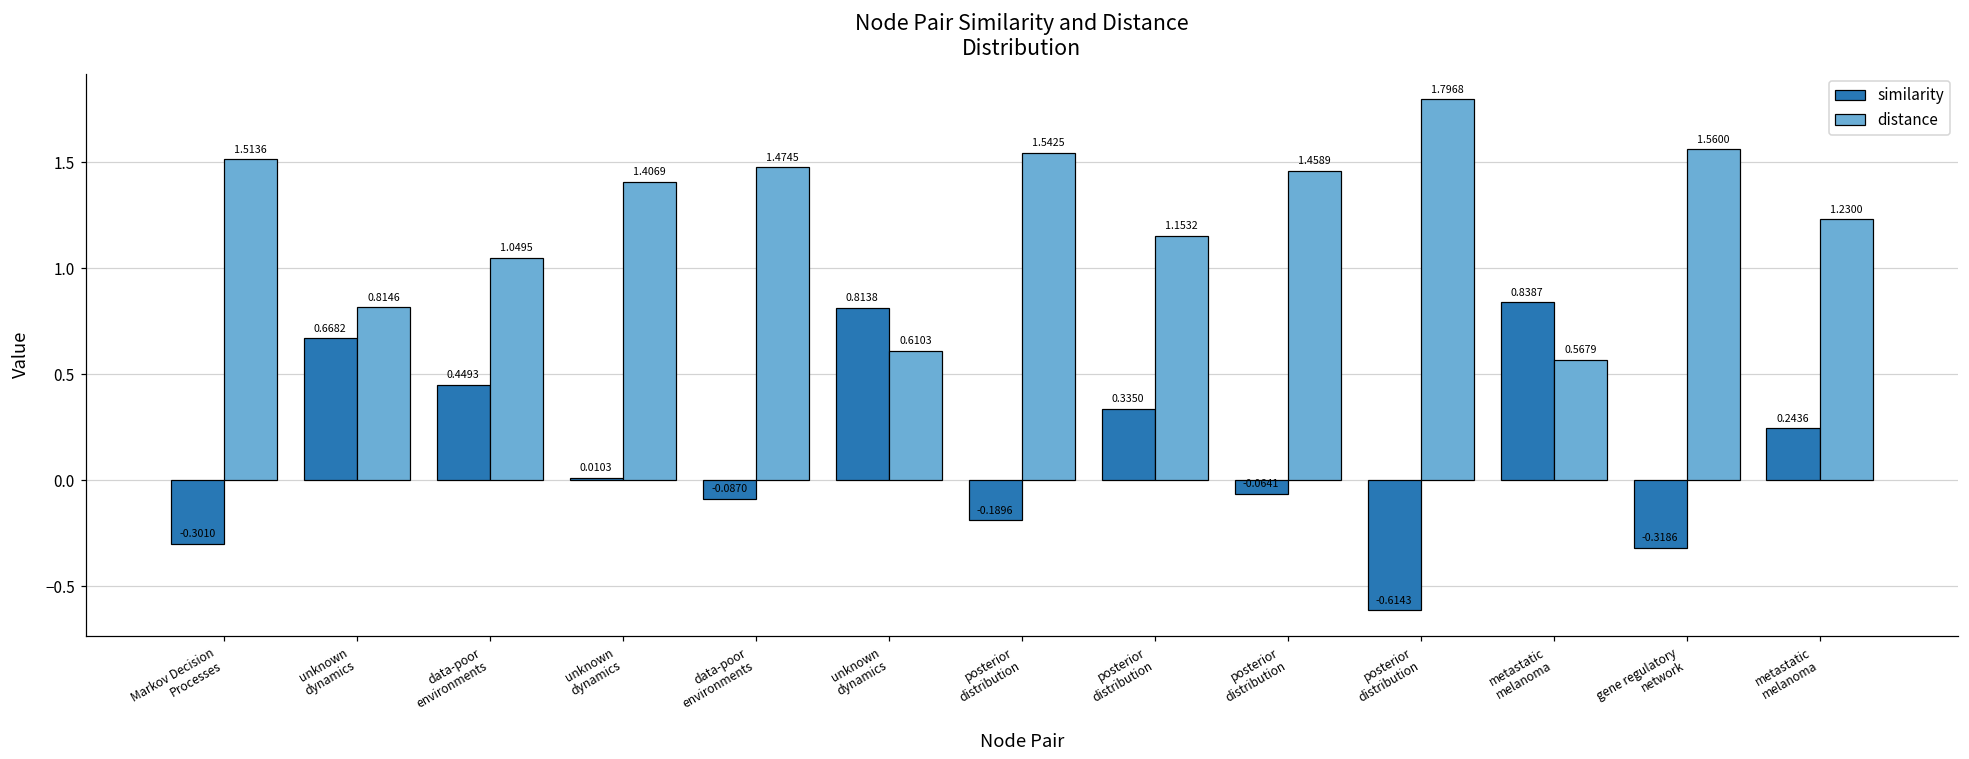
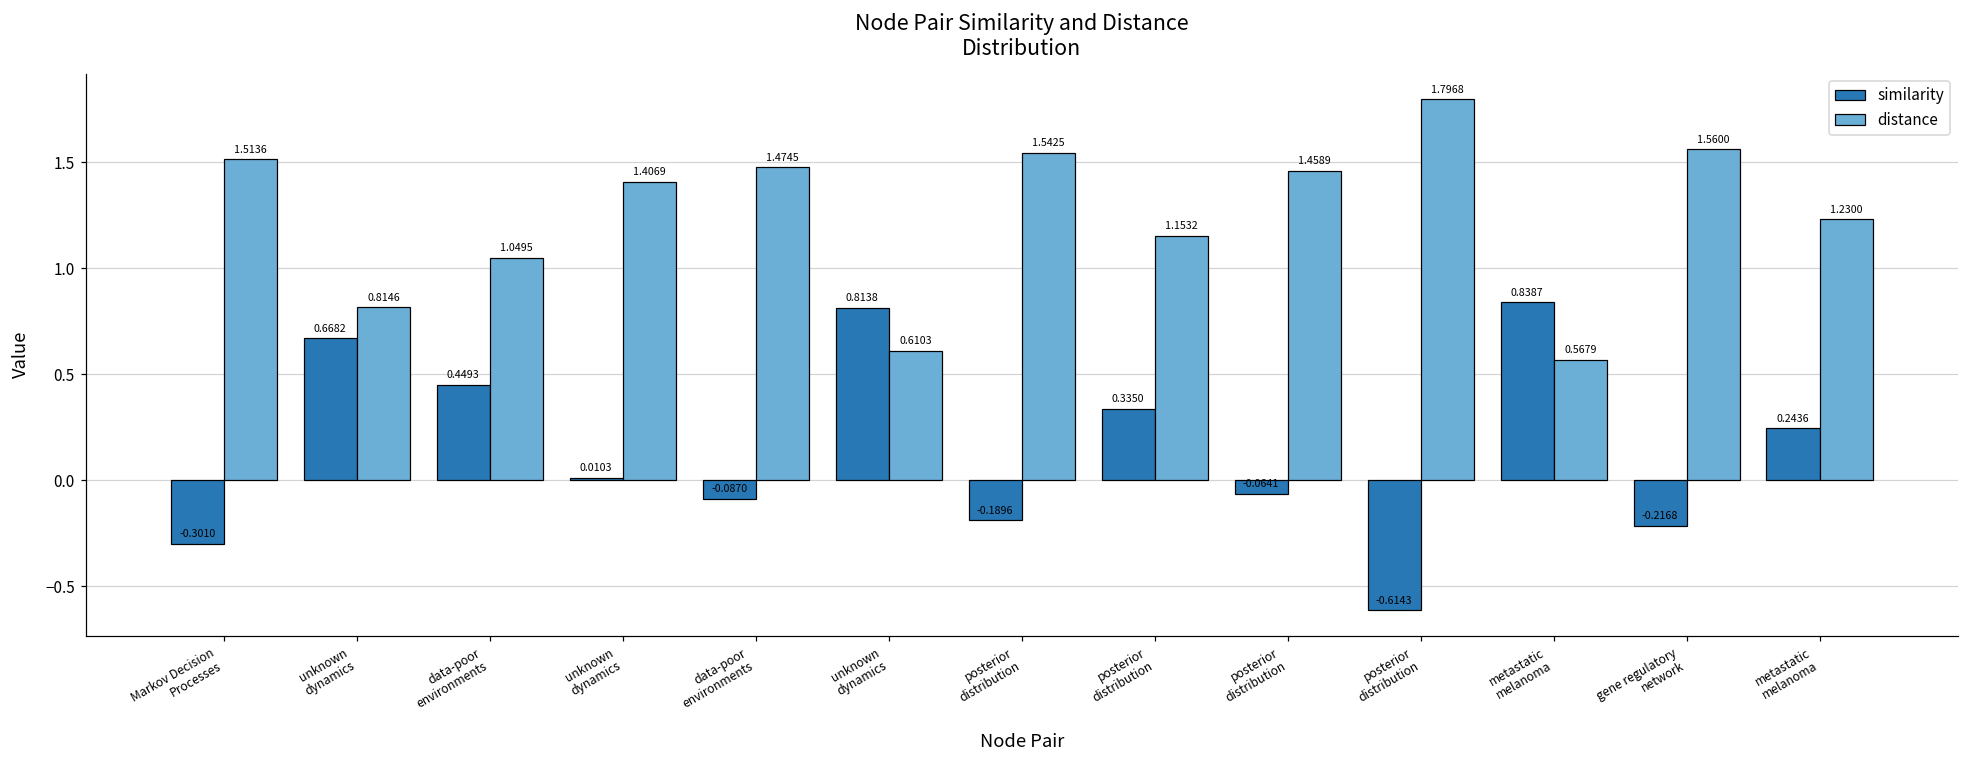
similarity, gene regulatory network: -0.3186 -> -0.2168
